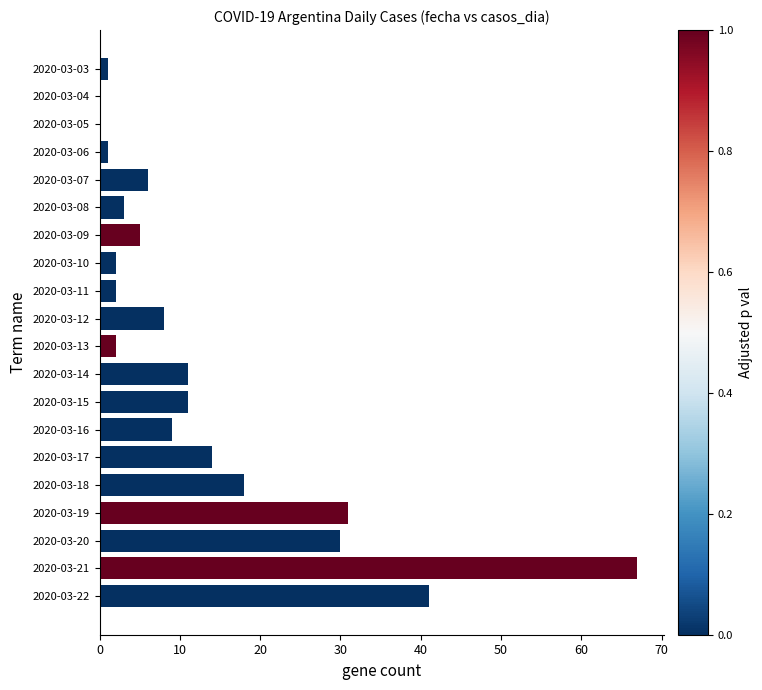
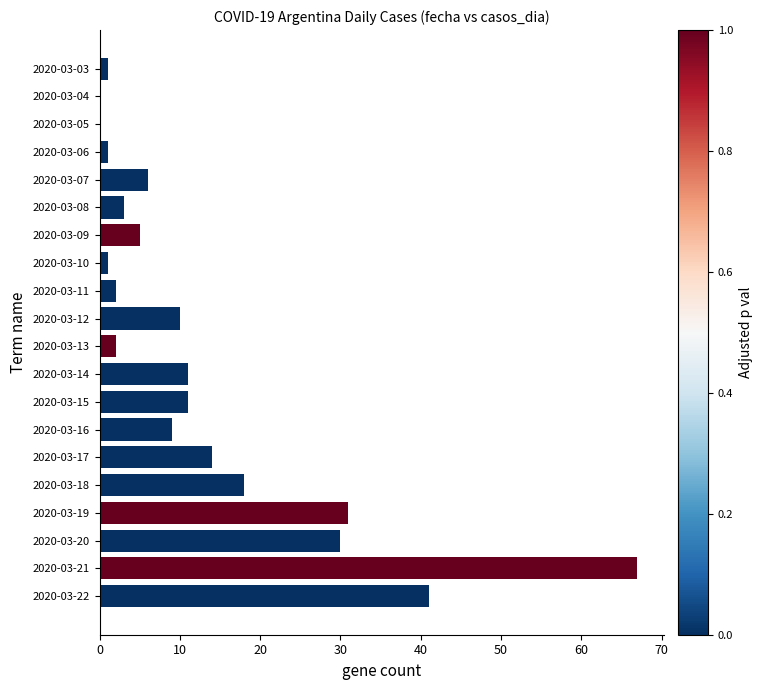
2020-03-10: 2 -> 1
2020-03-12: 8 -> 10
